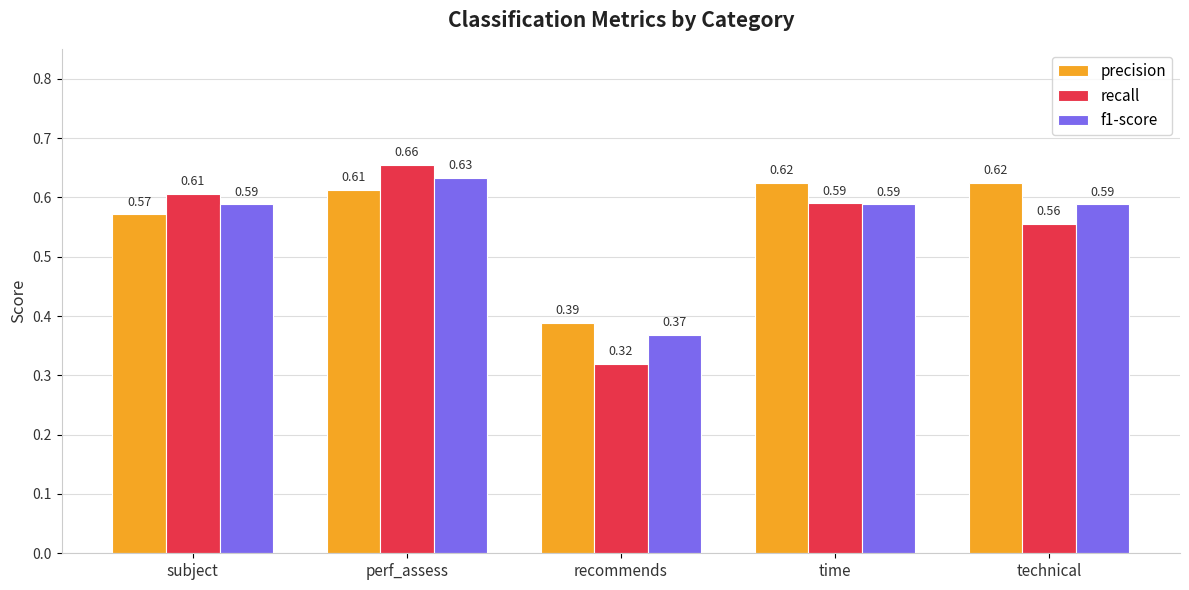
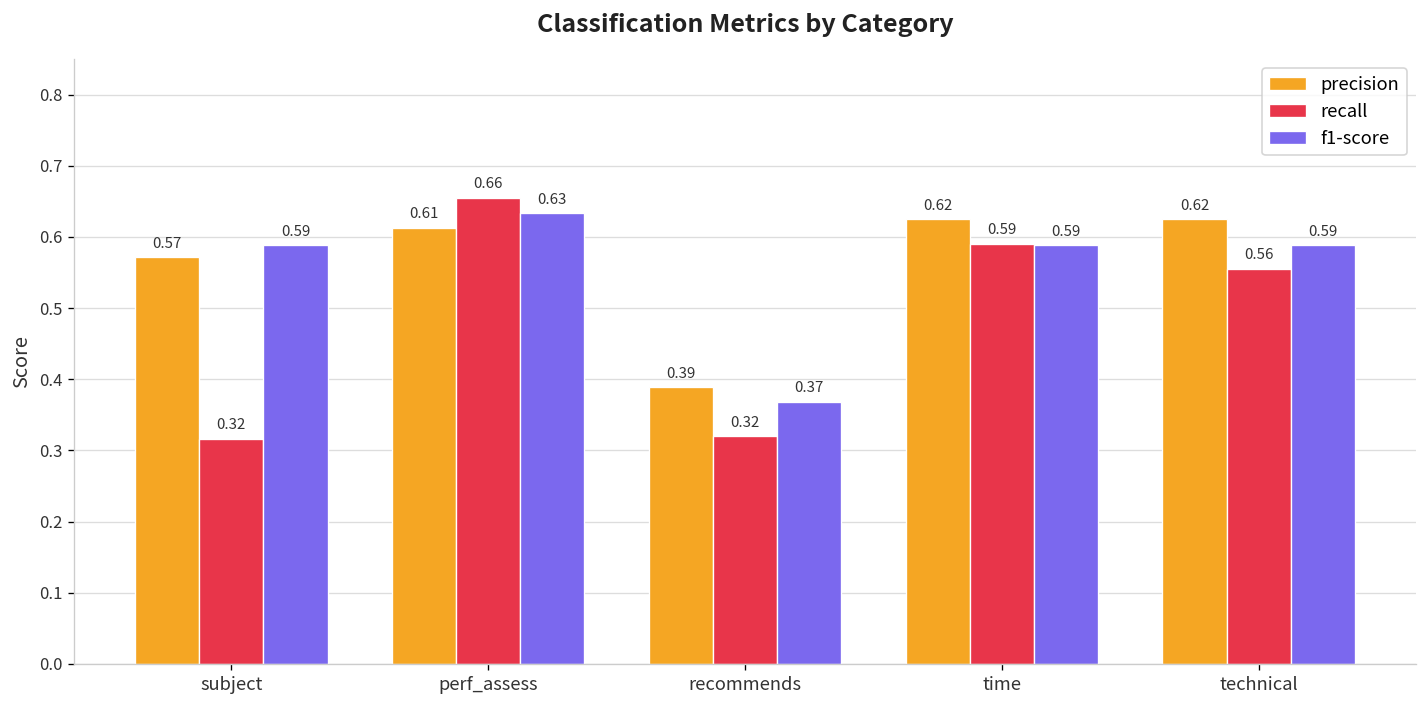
recall, subject: 0.61 -> 0.32
